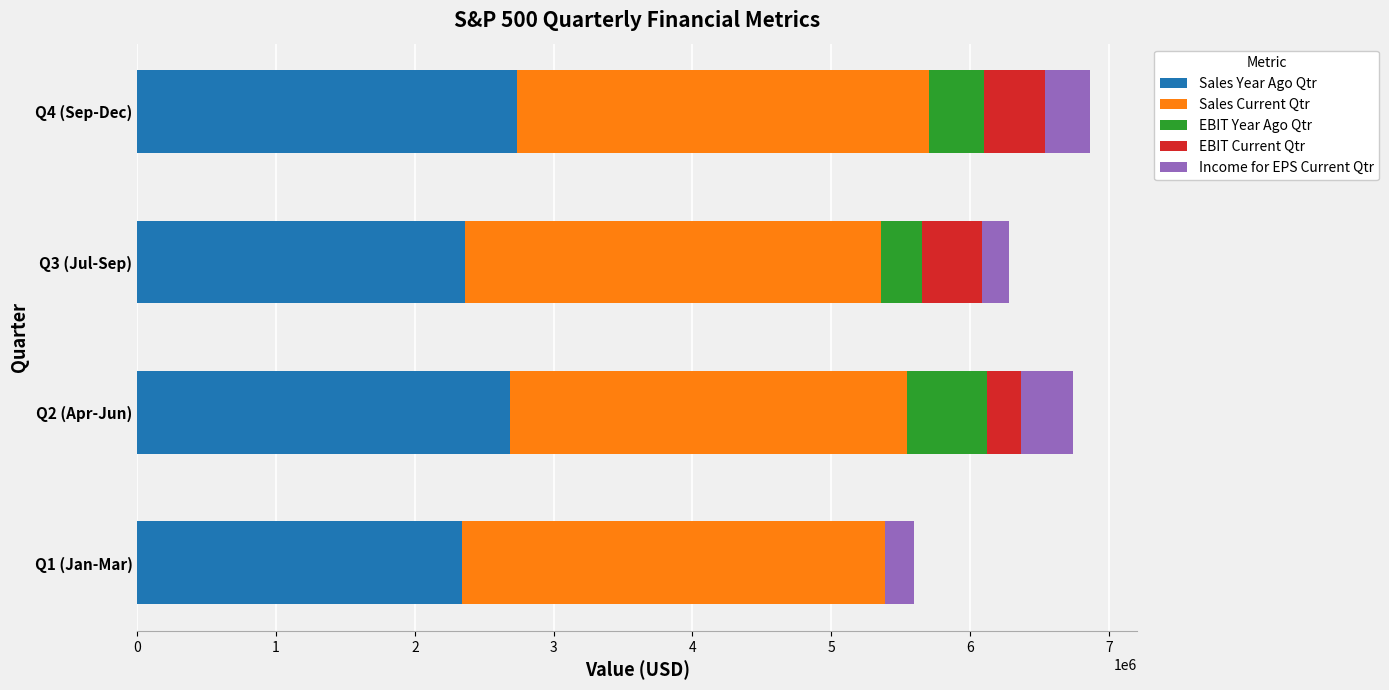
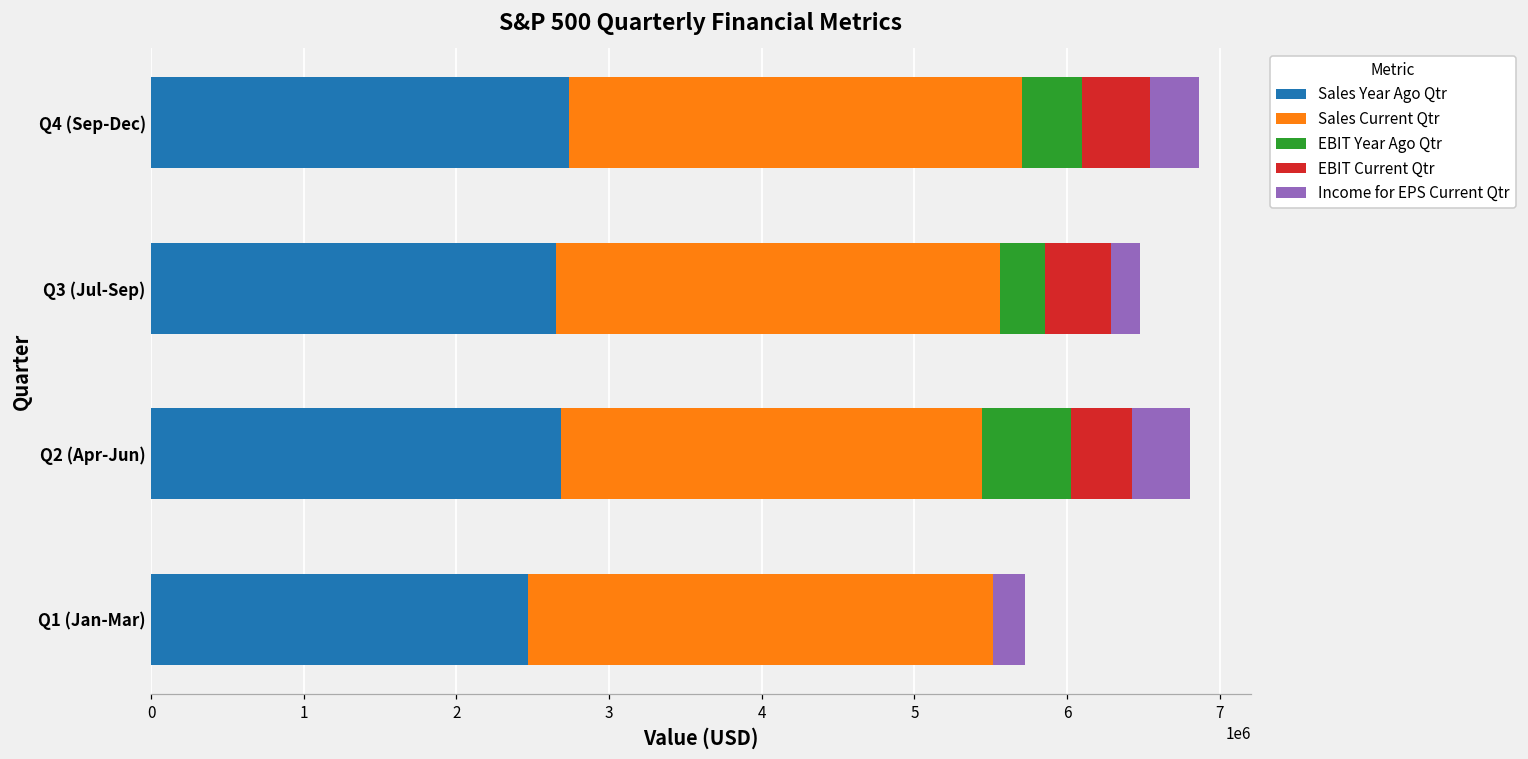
Sales Year Ago Qtr, Q3 (Jul-Sep): 2360000 -> 2650000
Sales Current Qtr, Q3 (Jul-Sep): 3000000 -> 2910000
Sales Current Qtr, Q2 (Apr-Jun): 2860000 -> 2760000
EBIT Current Qtr, Q2 (Apr-Jun): 240000 -> 400000
Sales Year Ago Qtr, Q1 (Jan-Mar): 2340000 -> 2470000
